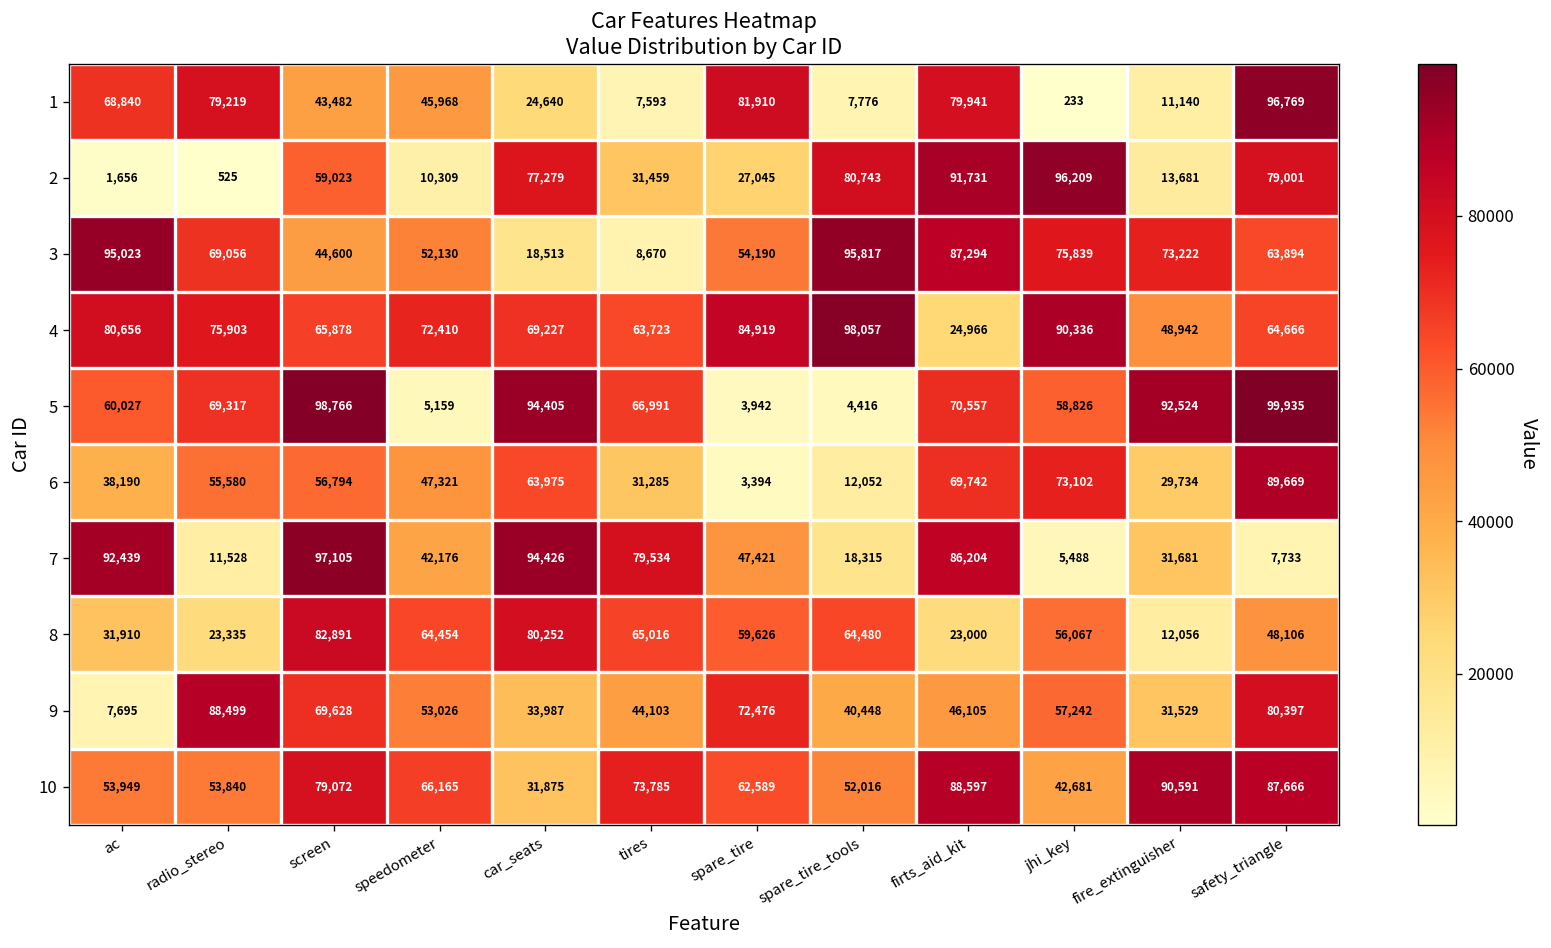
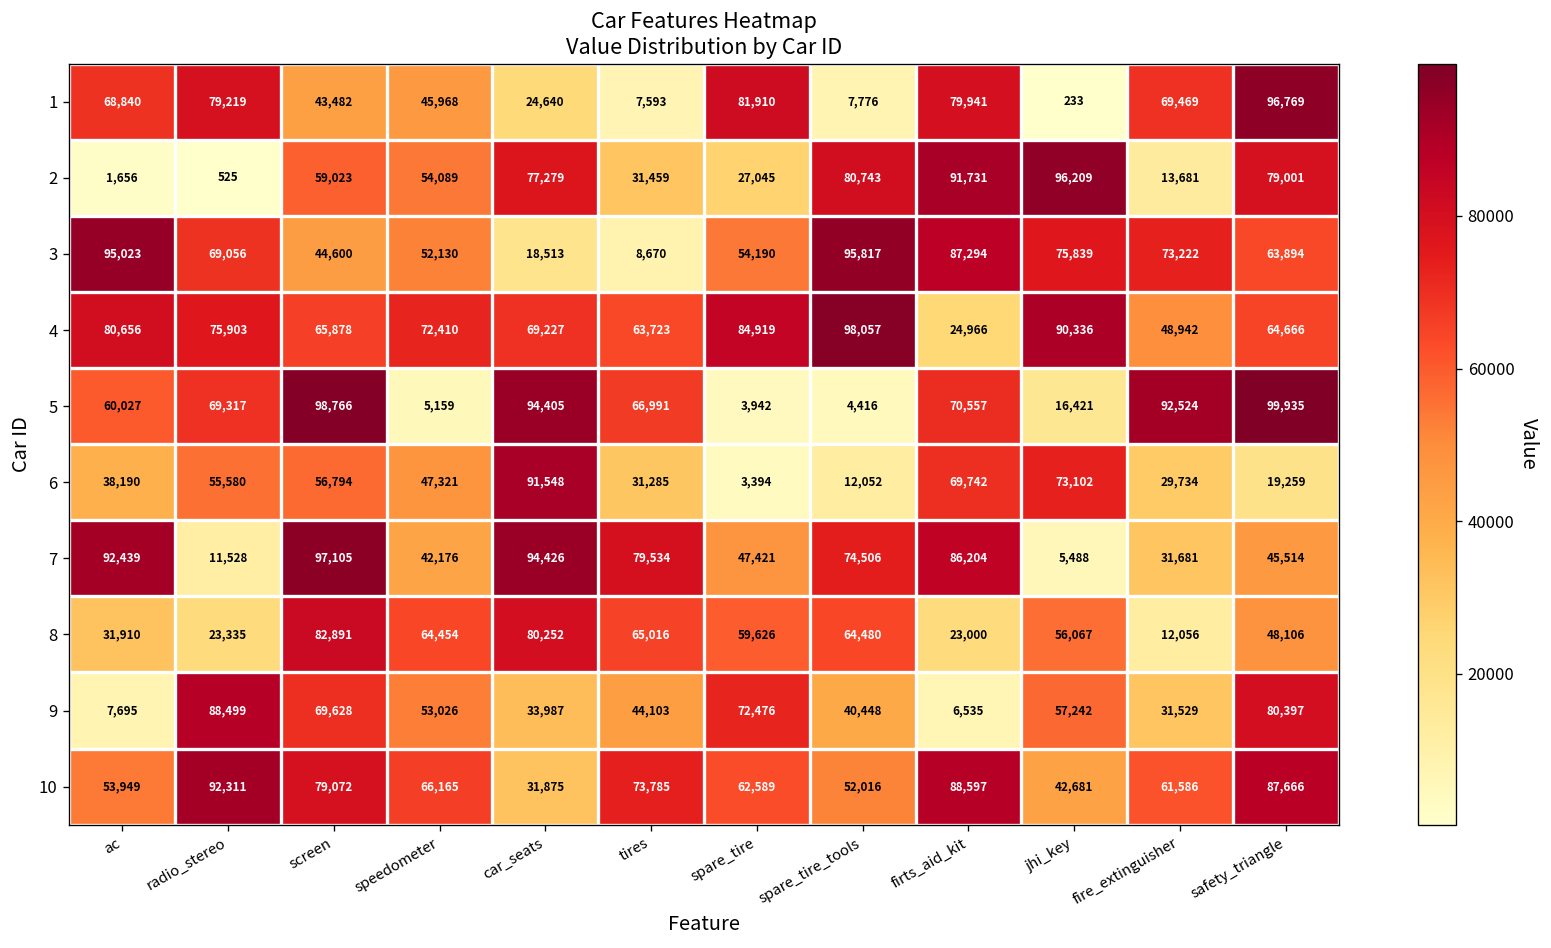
1, fire_extinguisher: 11,140 -> 69,469
2, speedometer: 10,309 -> 54,089
5, jhi_key: 58,826 -> 16,421
6, car_seats: 63,975 -> 91,548
6, safety_triangle: 89,669 -> 19,259
7, spare_tire_tools: 18,315 -> 74,506
7, safety_triangle: 7,733 -> 45,514
9, firts_aid_kit: 46,105 -> 6,535
10, radio_stereo: 53,840 -> 92,311
10, fire_extinguisher: 90,591 -> 61,586
